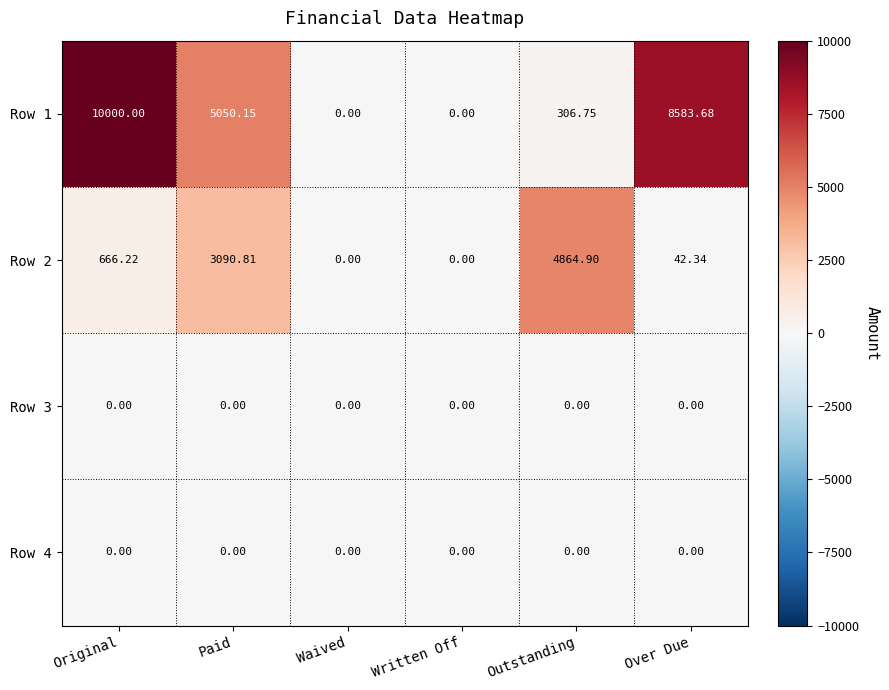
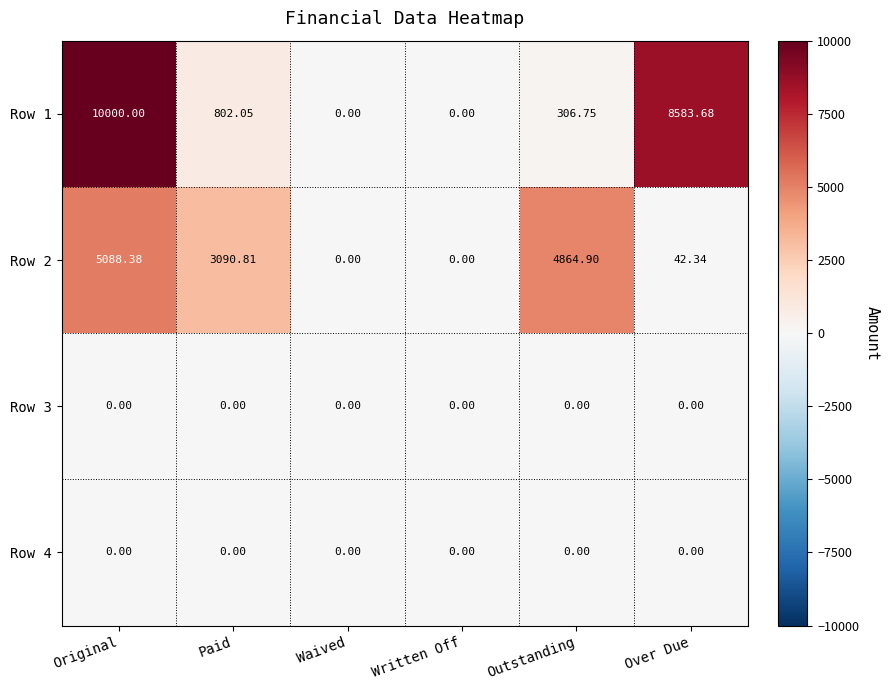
Row 1, Paid: 5050.15 -> 802.05
Row 2, Original: 666.22 -> 5088.38
